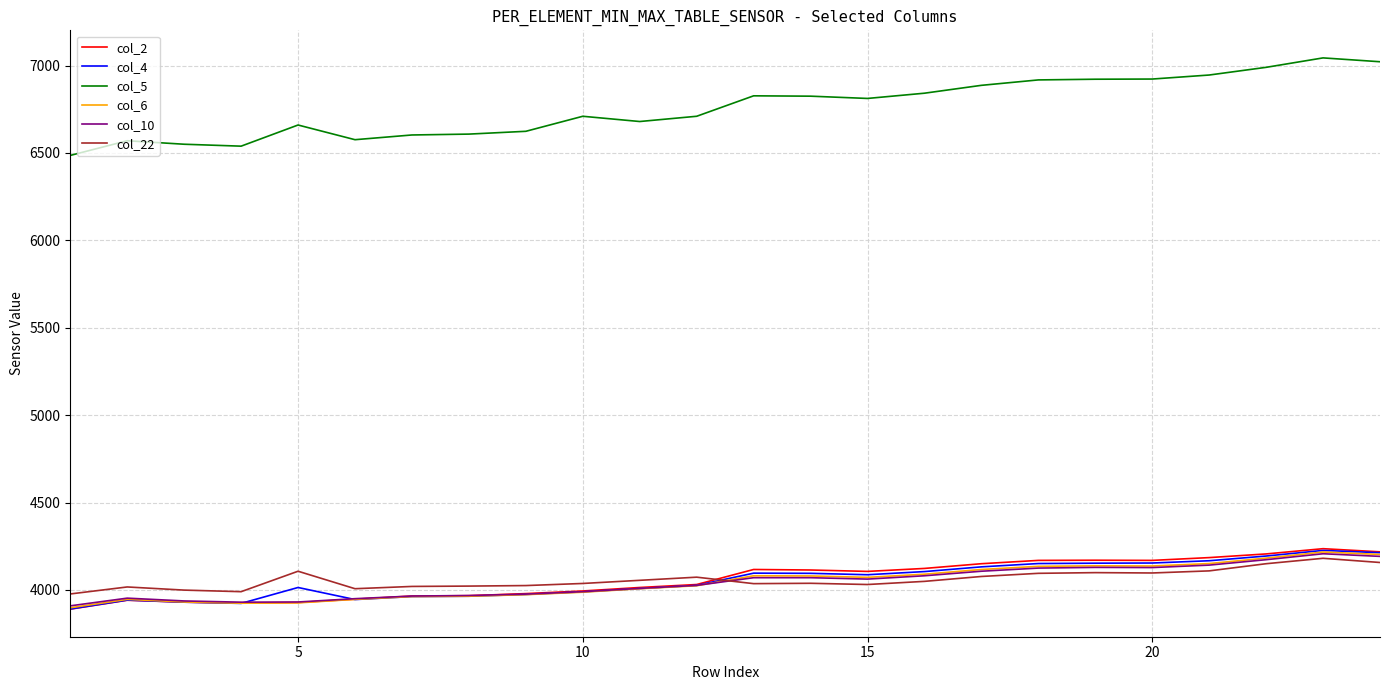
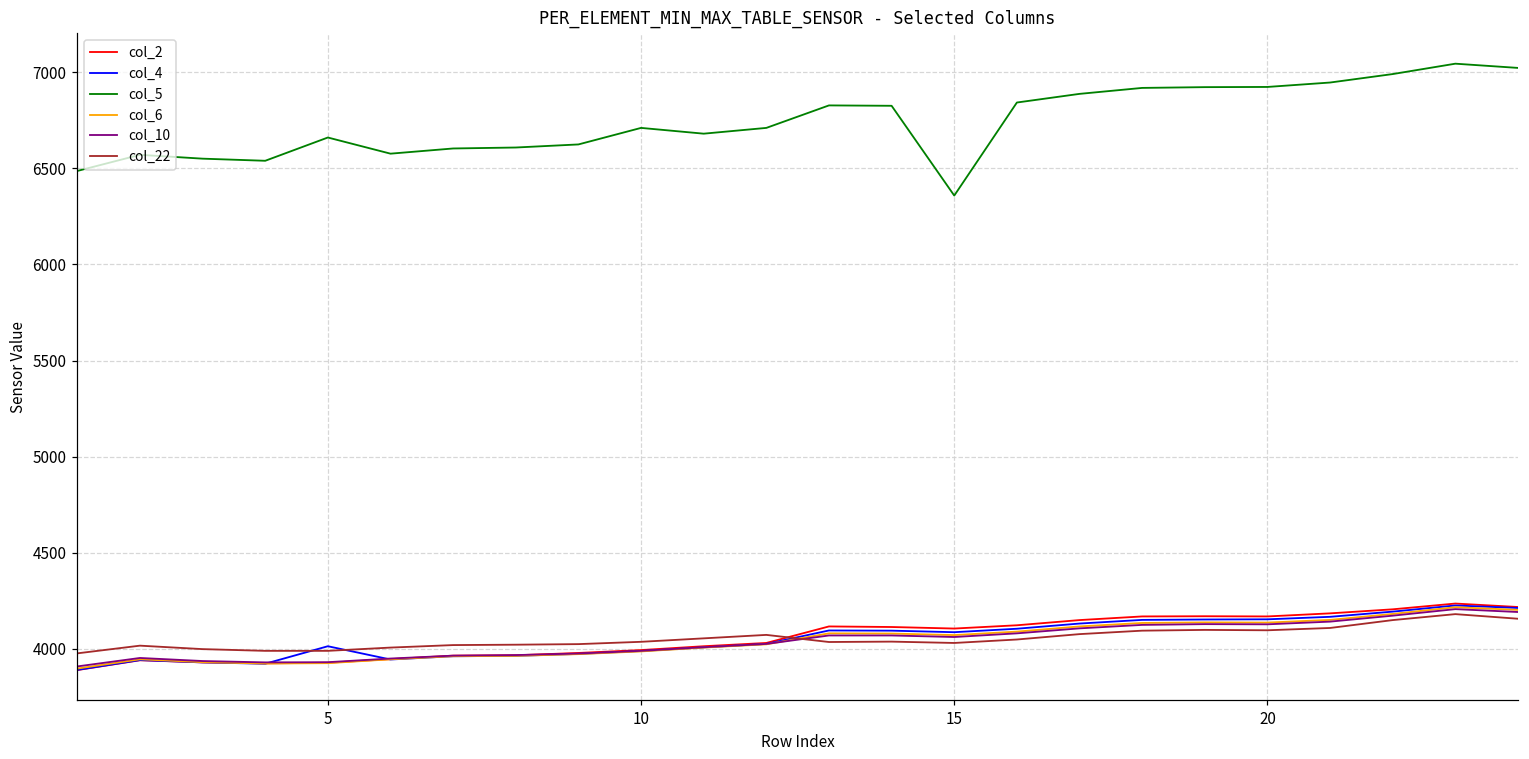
col_22, 5: 4110 -> 3990
col_5, 15: 6810 -> 6360
